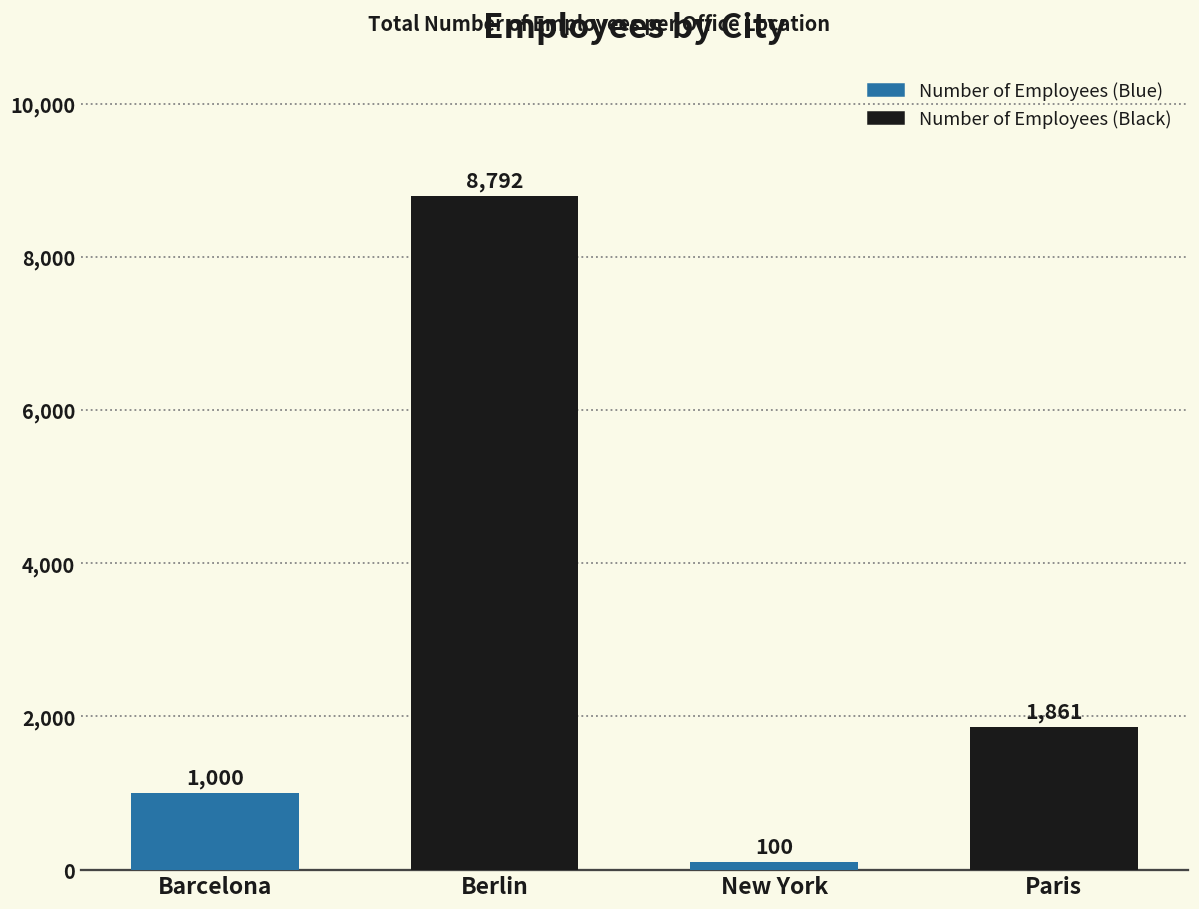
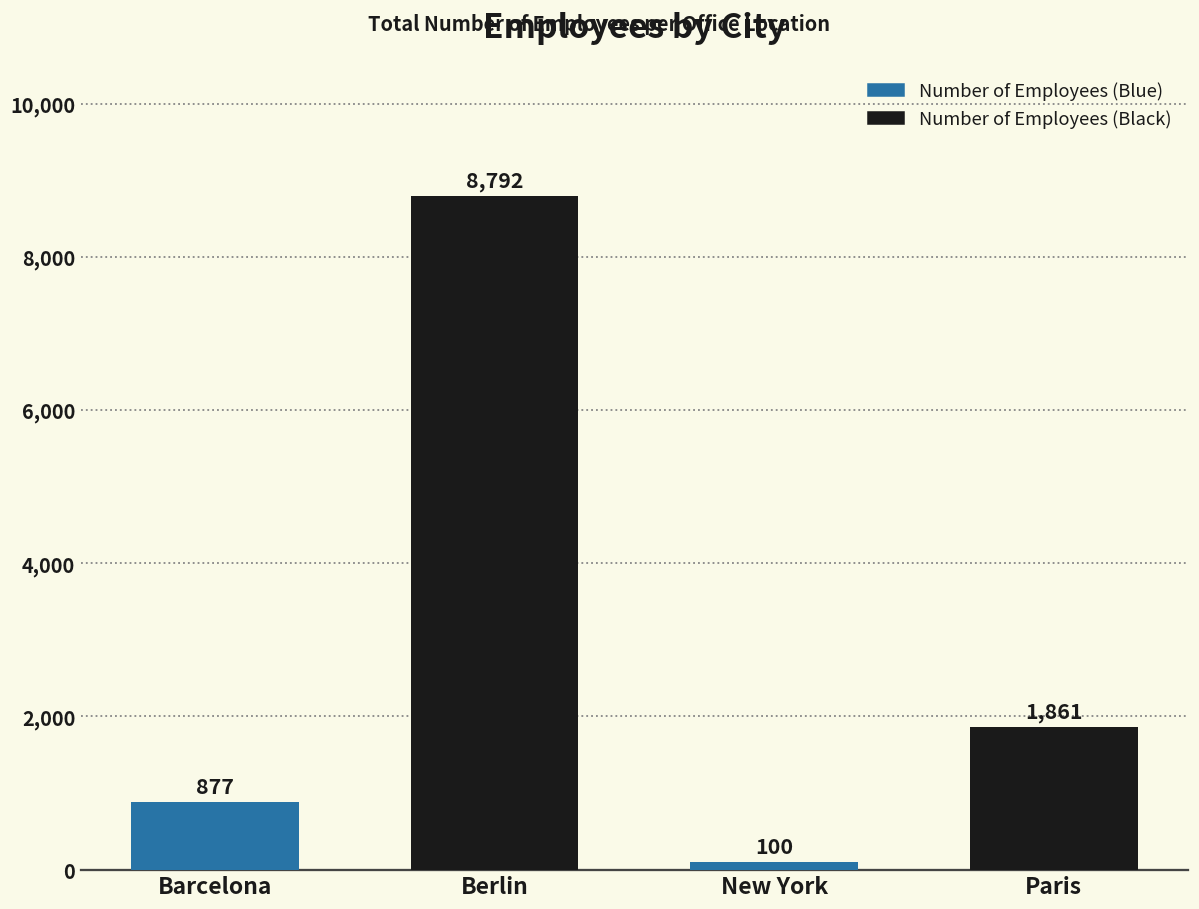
Barcelona: 1,000 -> 877
